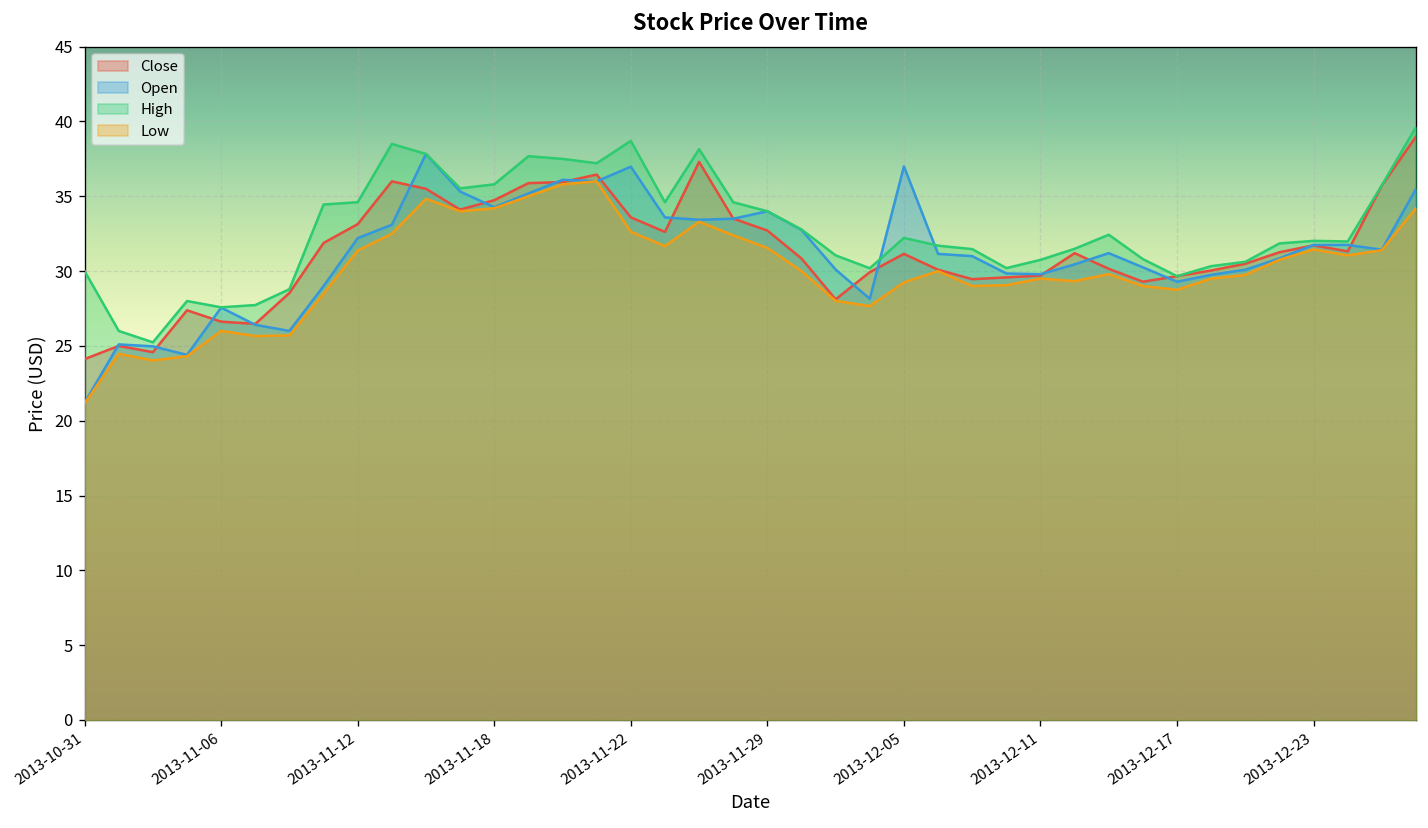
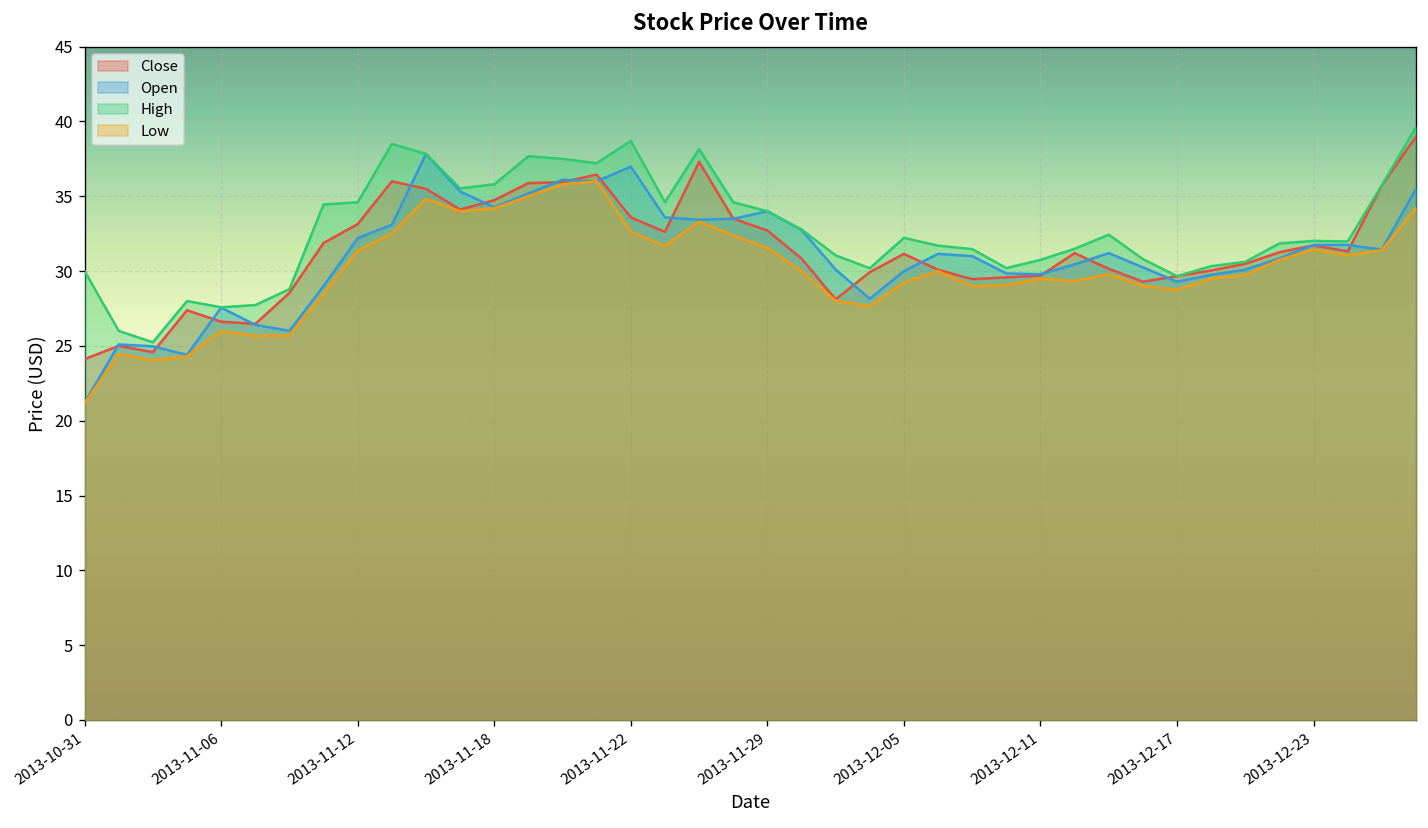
Open, 2013-12-05: 37 -> 30
